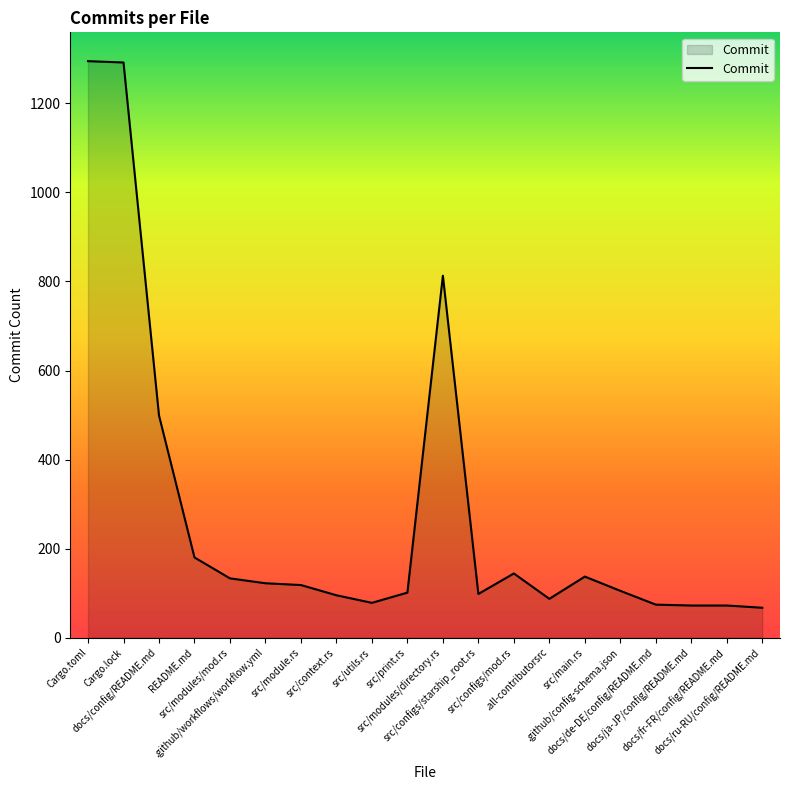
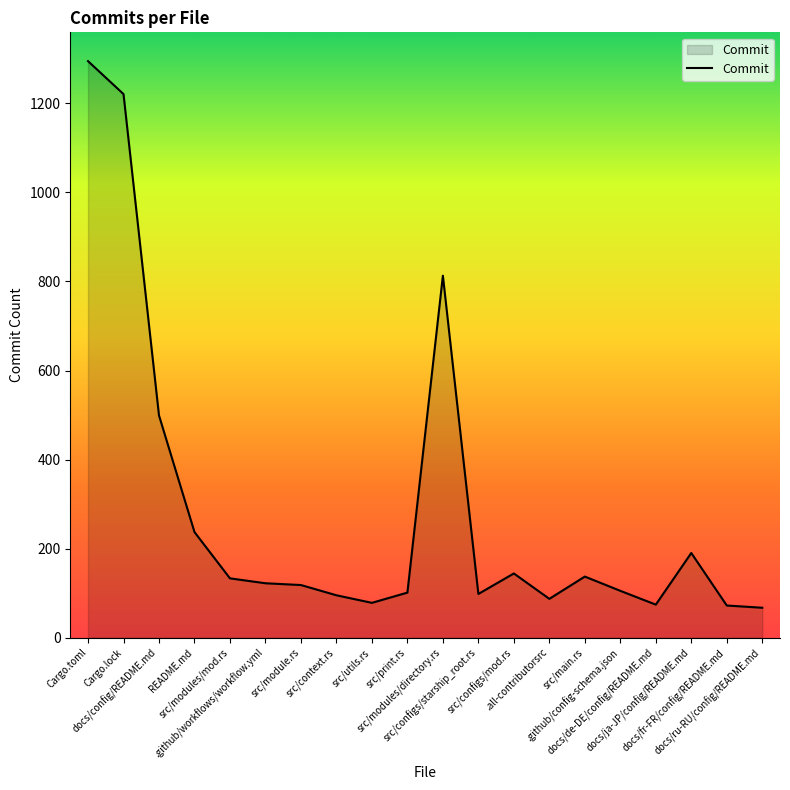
Cargo.lock: 1290 -> 1220
README.md: 180 -> 240
docs/ja-JP/config/README.md: 70 -> 190
